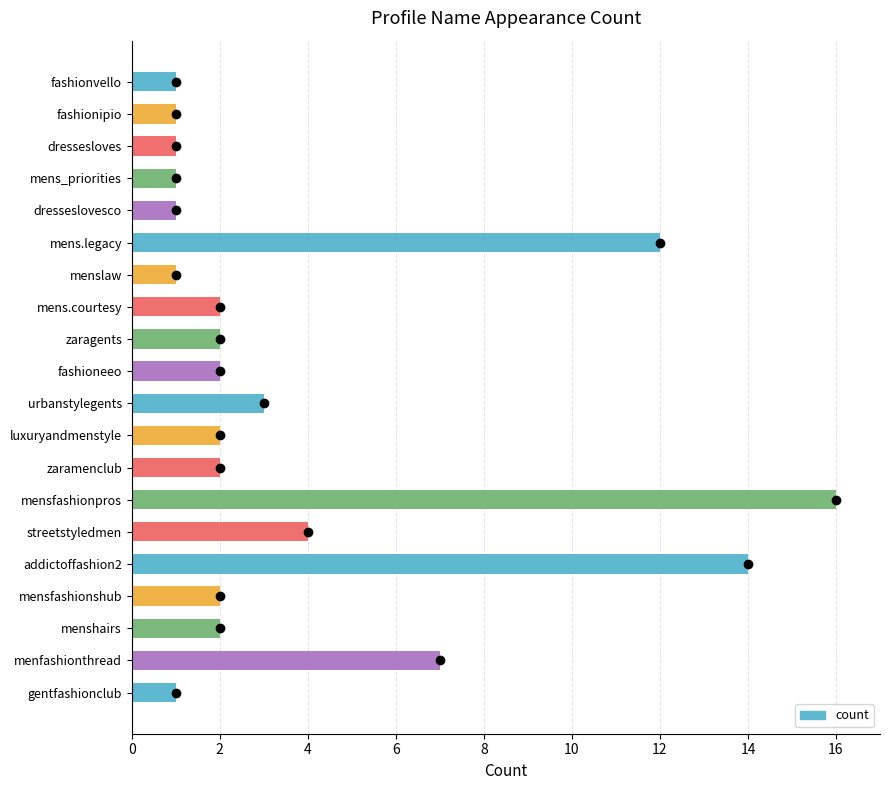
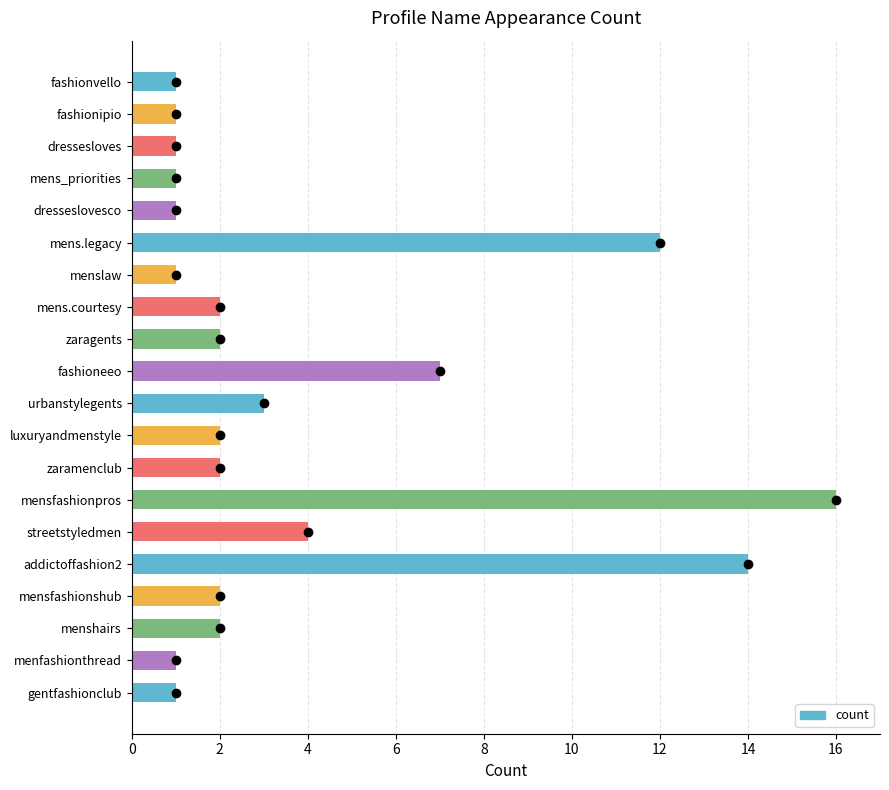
count, fashioneeo: 2 -> 7
count, menfashionthread: 7 -> 1
